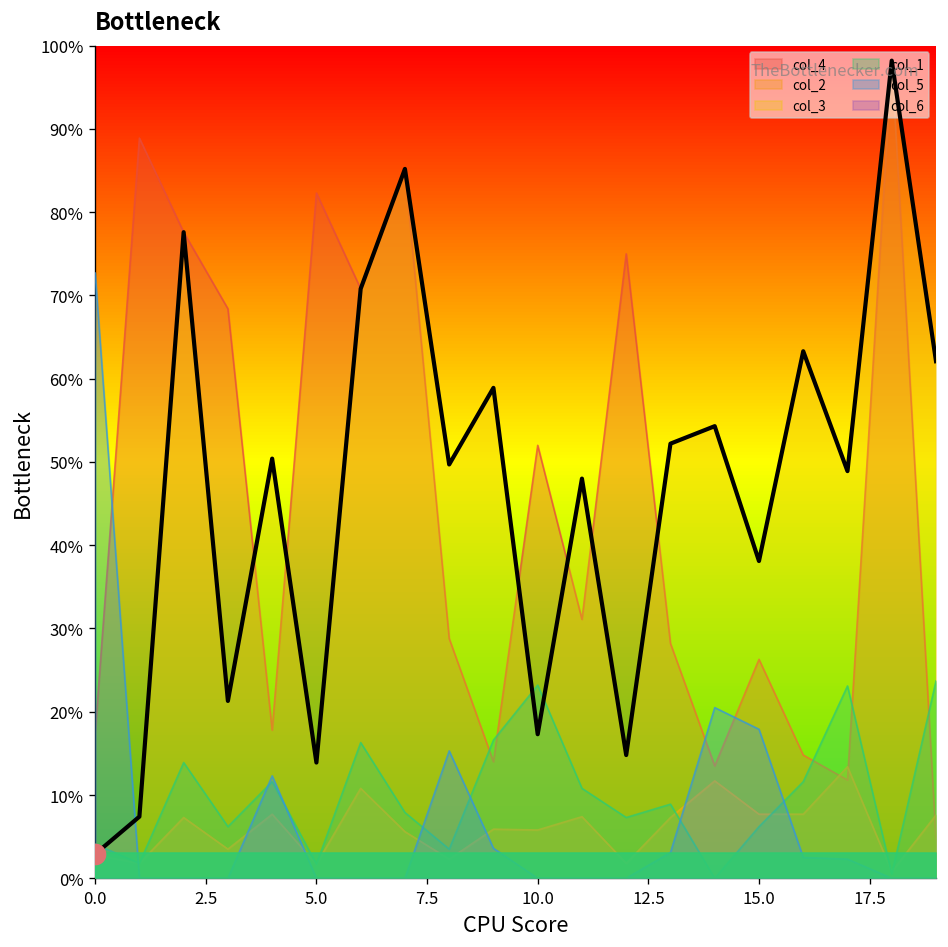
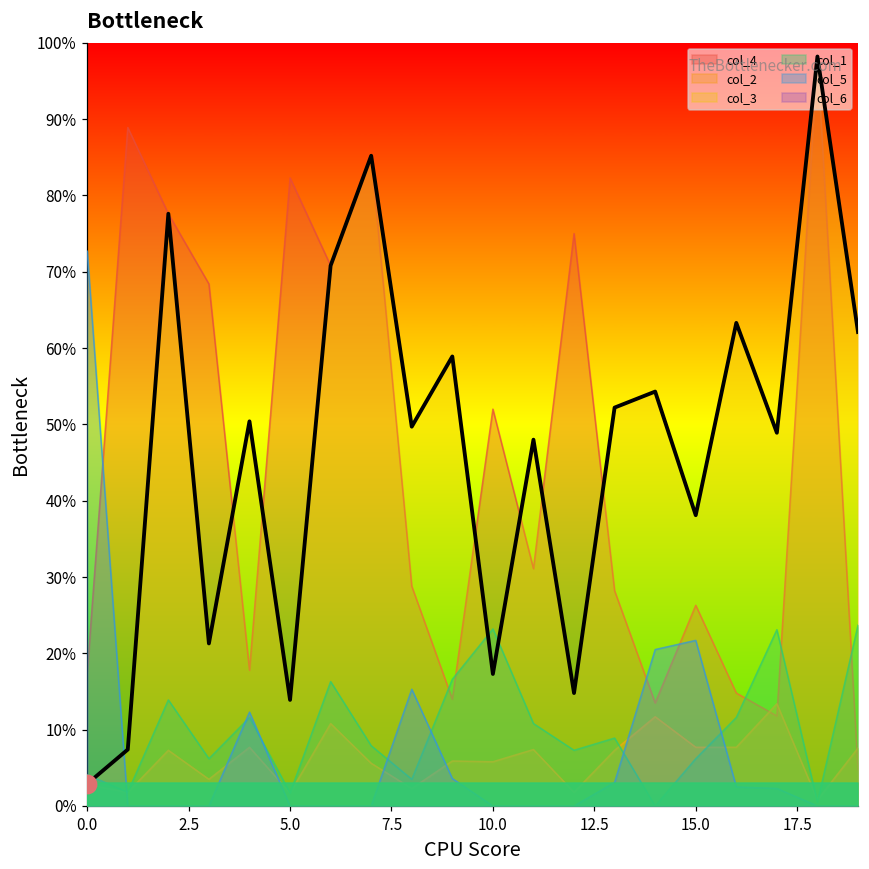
col_5, 15.0: 18% -> 22%
